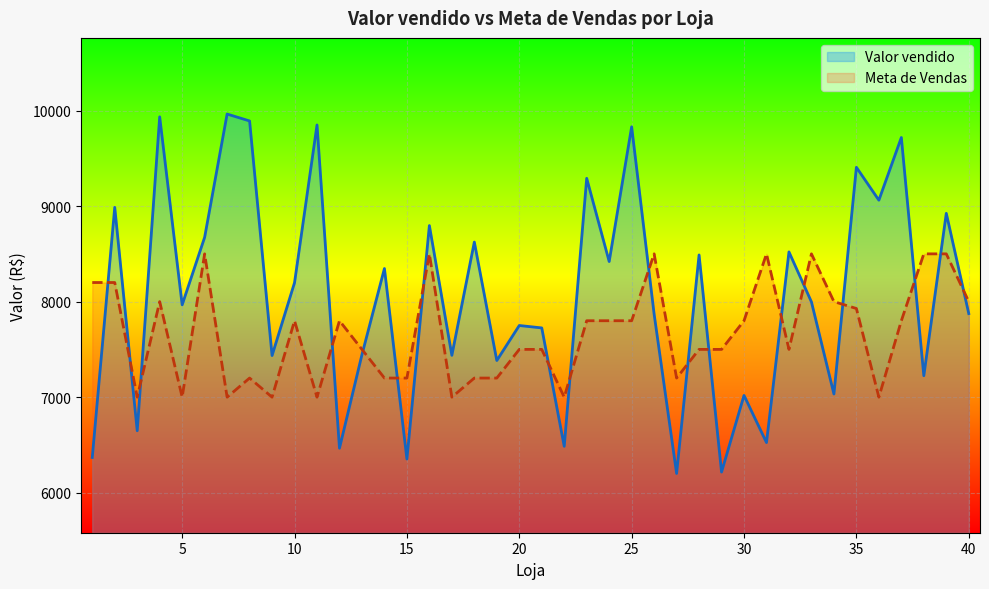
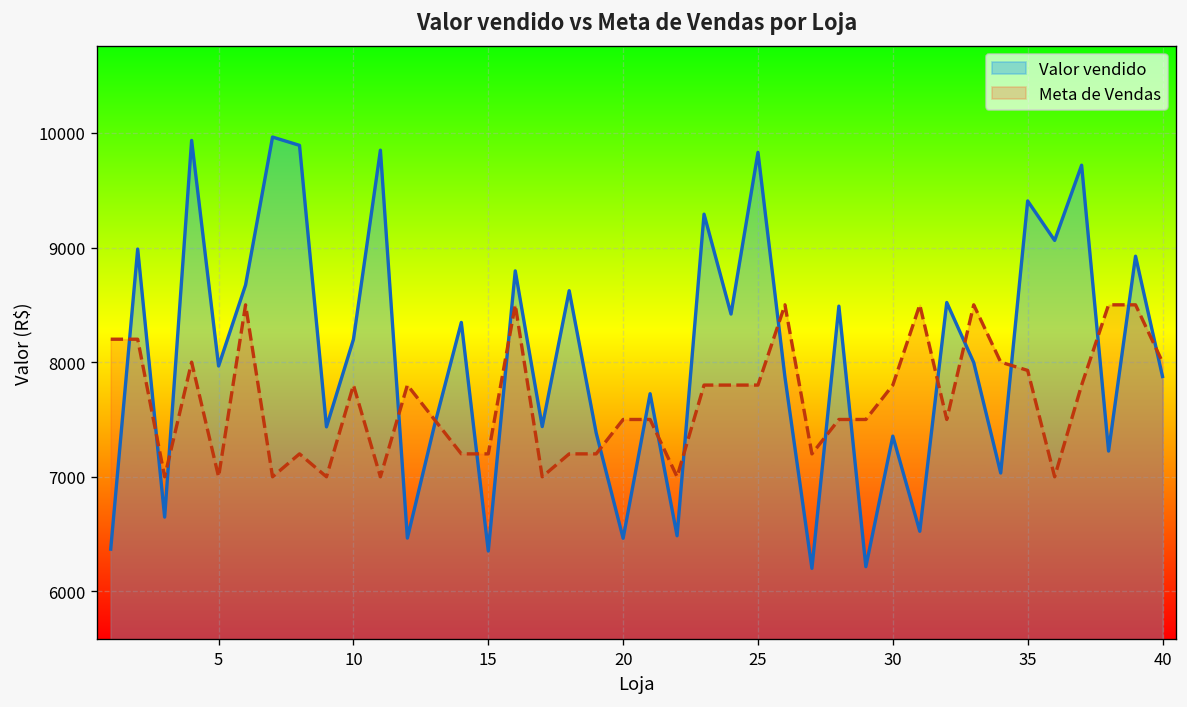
Valor vendido, 20: 7800 -> 6500
Valor vendido, 30: 7000 -> 7400
